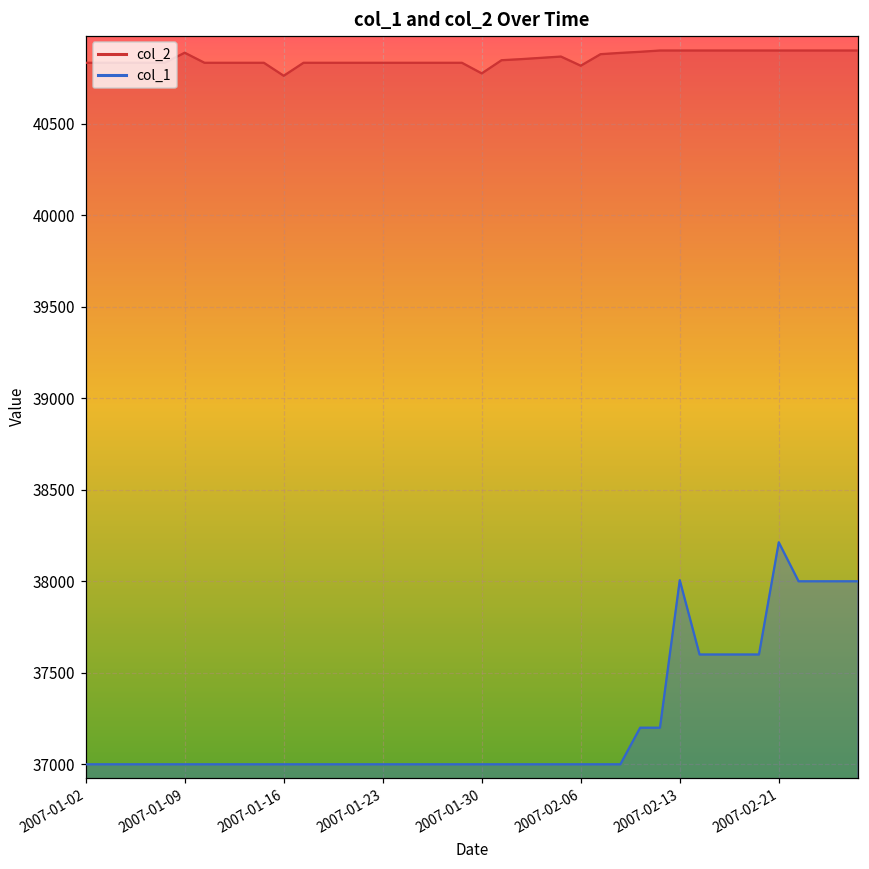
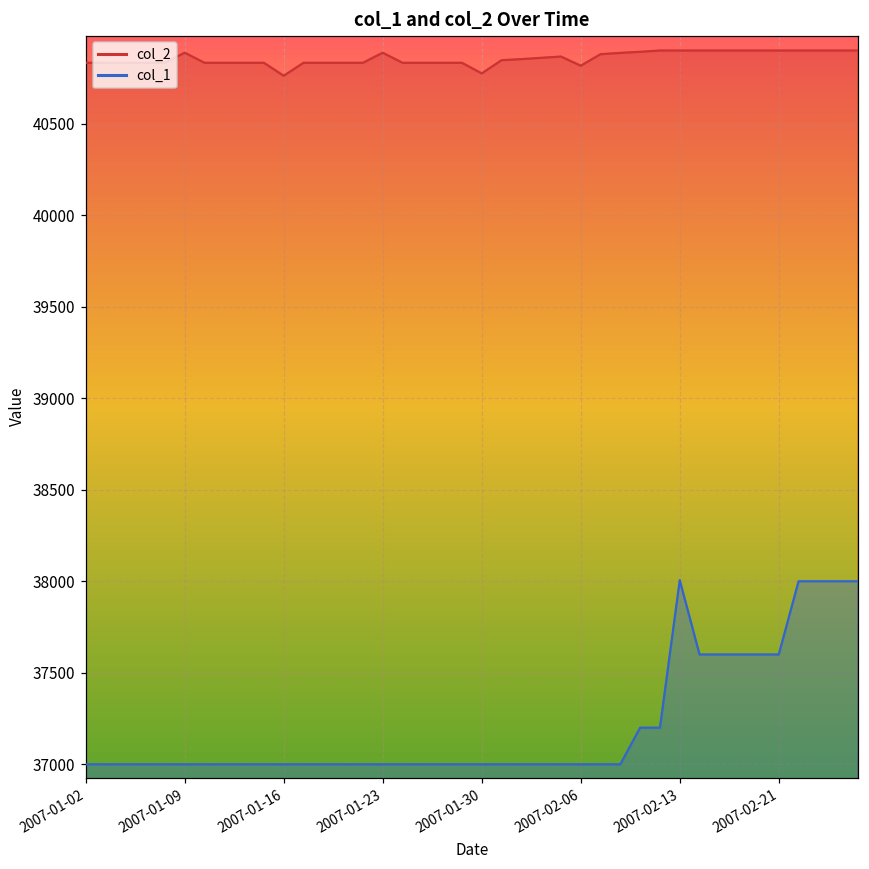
col_2, 2007-01-23: 40830 -> 40890
col_1, 2007-02-21: 38210 -> 37600
